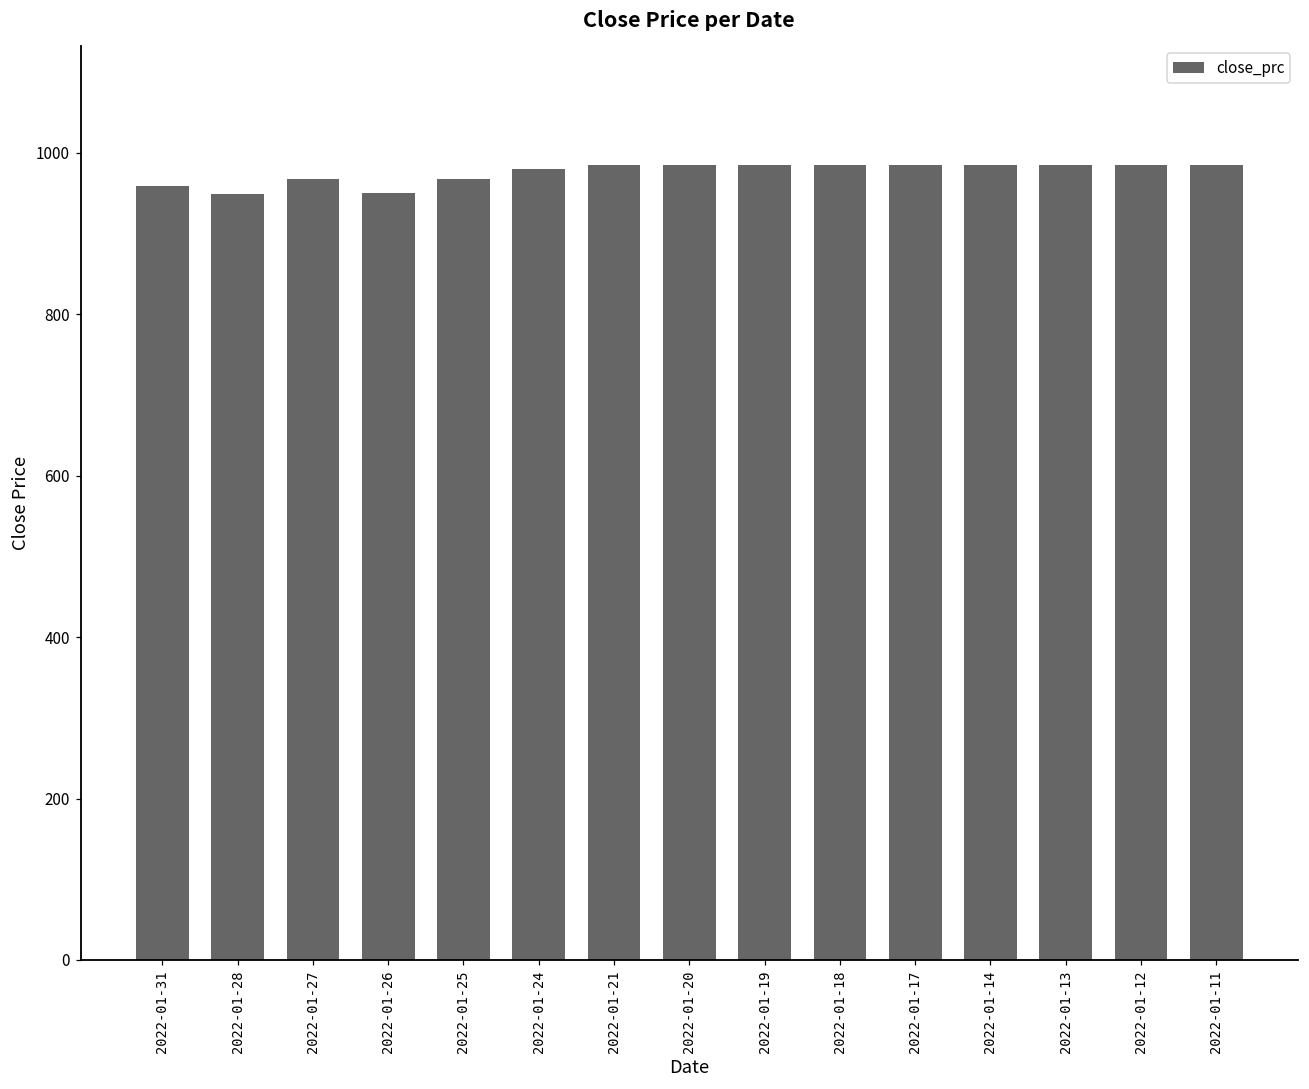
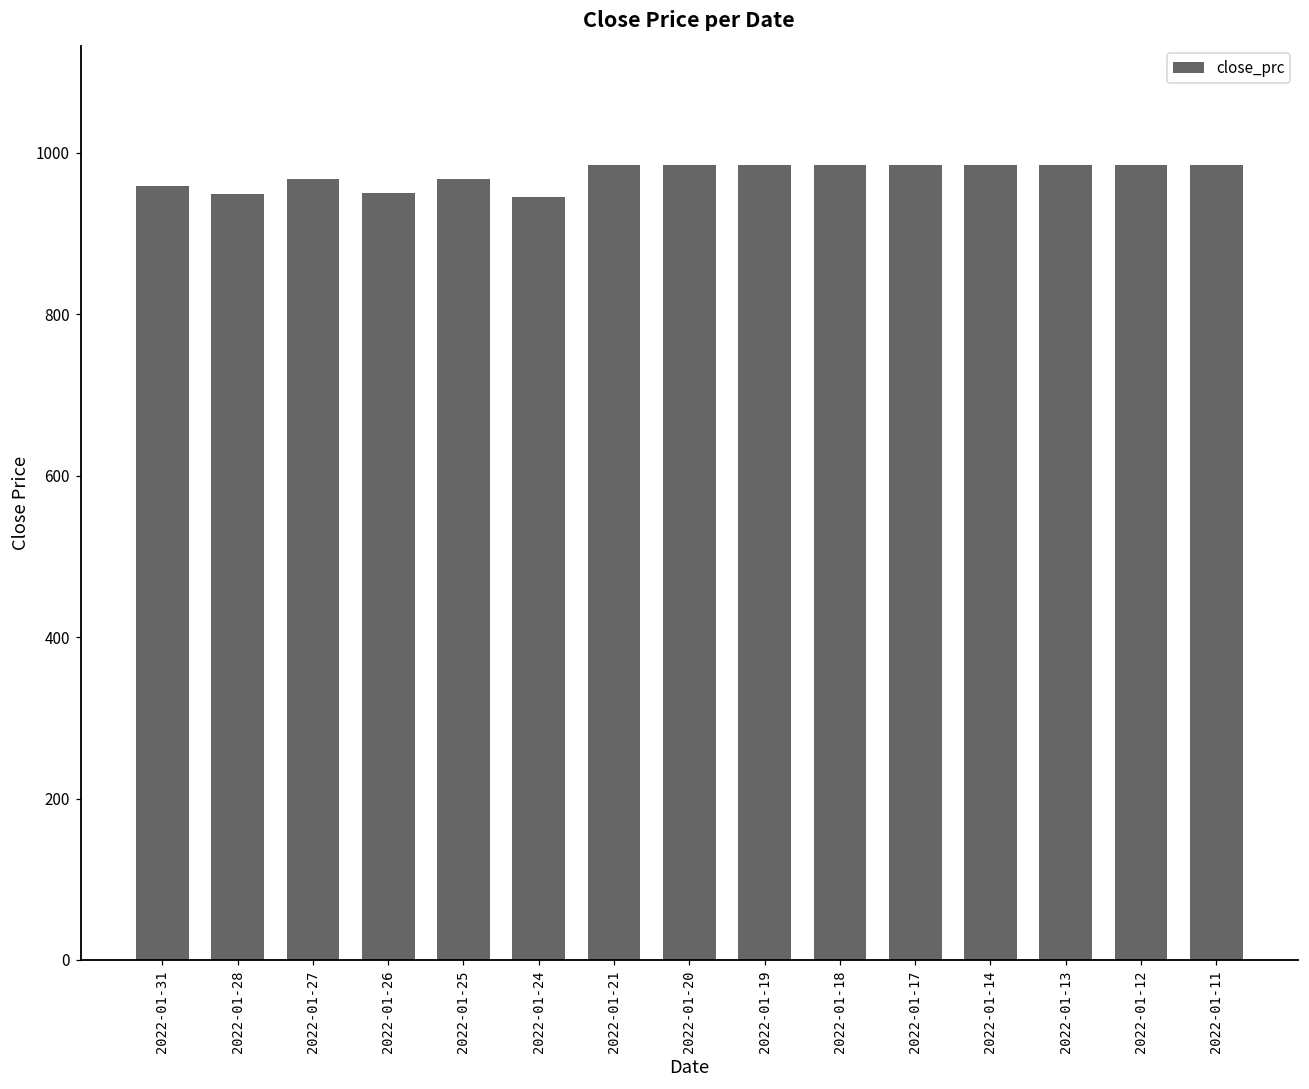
2022-01-24: 980 -> 950
